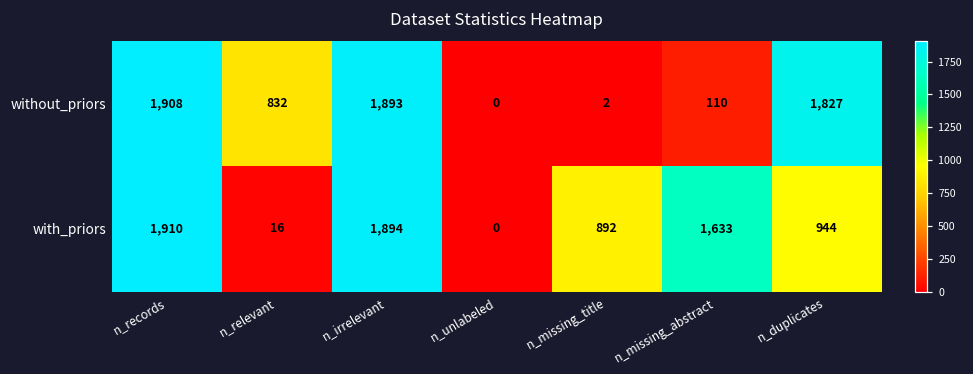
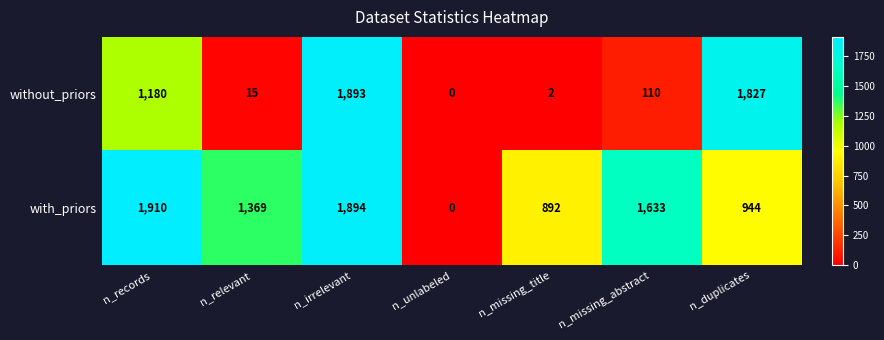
without_priors, n_records: 1,908 -> 1,180
without_priors, n_relevant: 832 -> 15
with_priors, n_relevant: 16 -> 1,369
